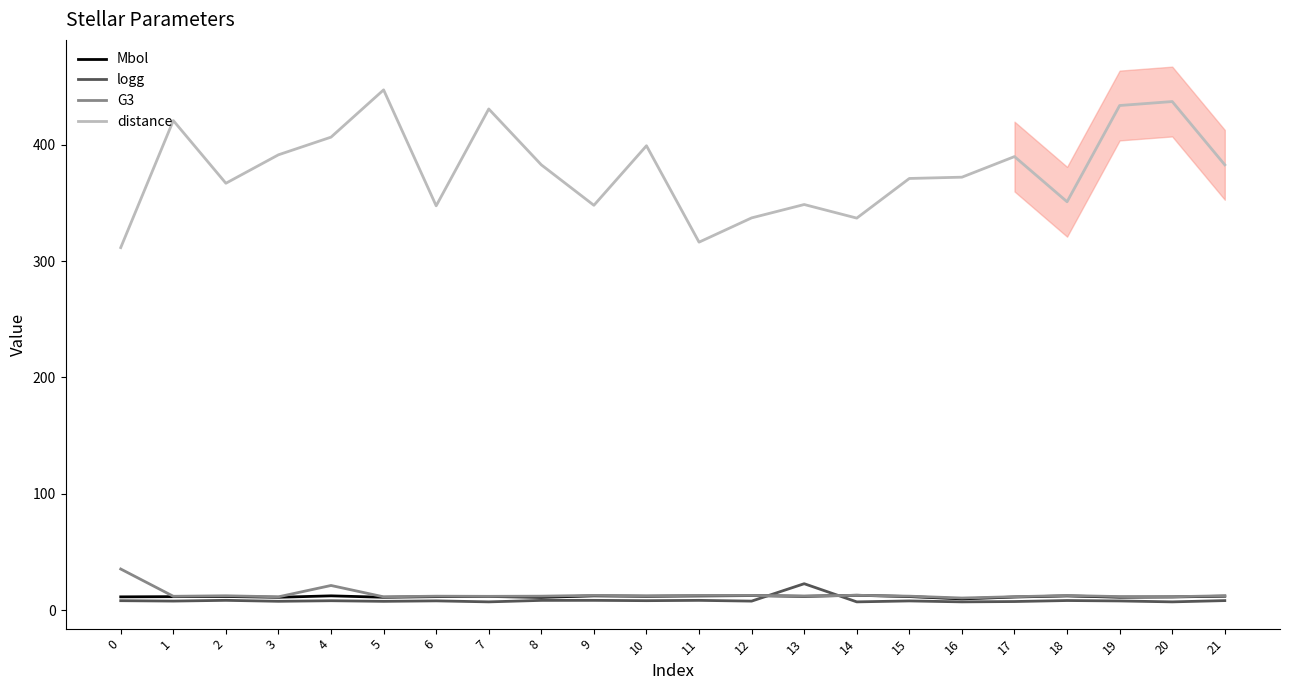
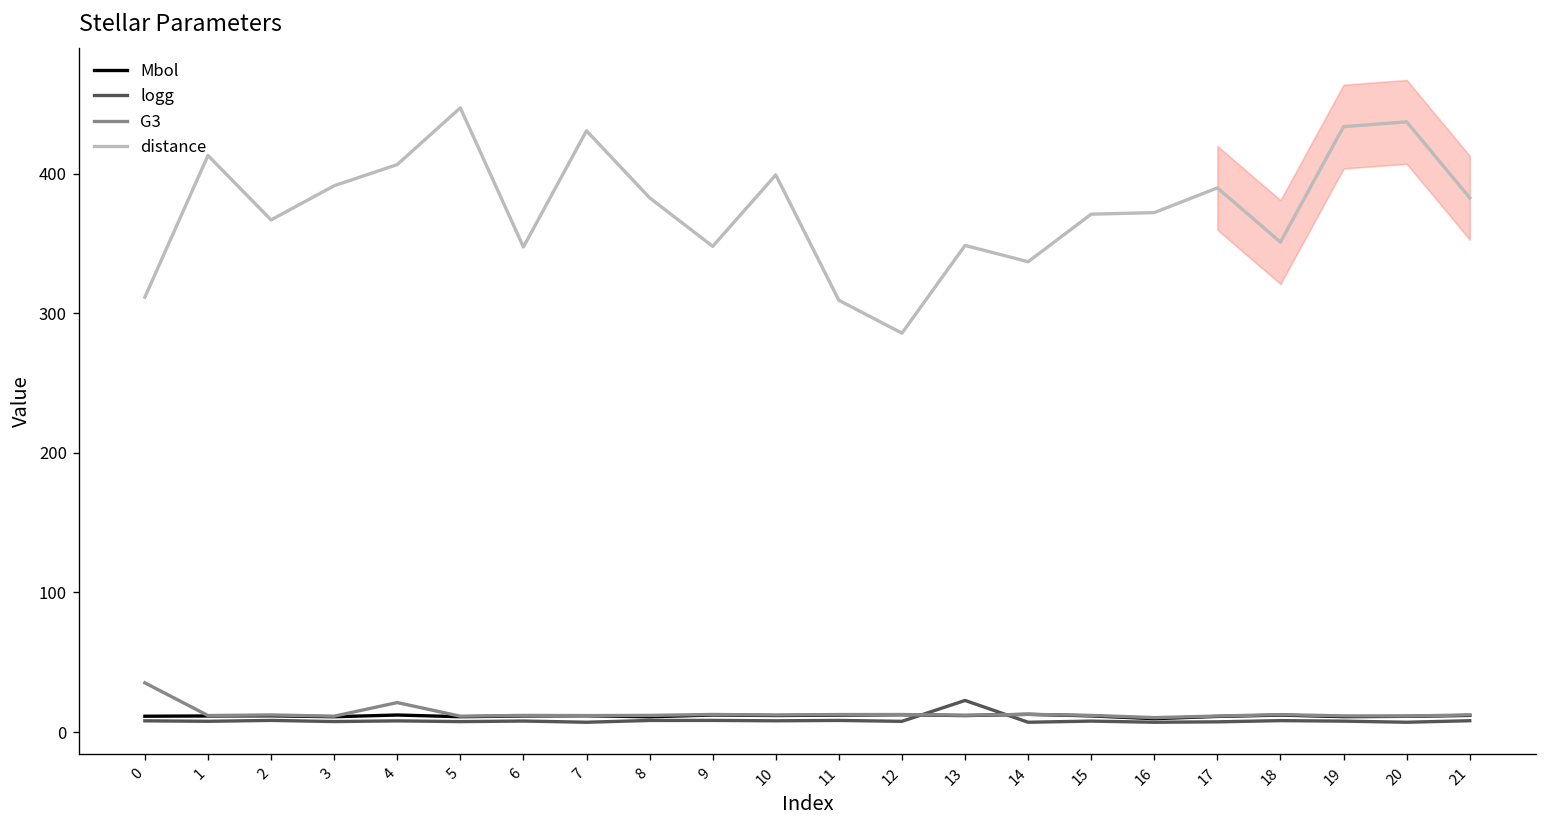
distance, 1: 421 -> 413
distance, 11: 316 -> 309
distance, 12: 337 -> 286
